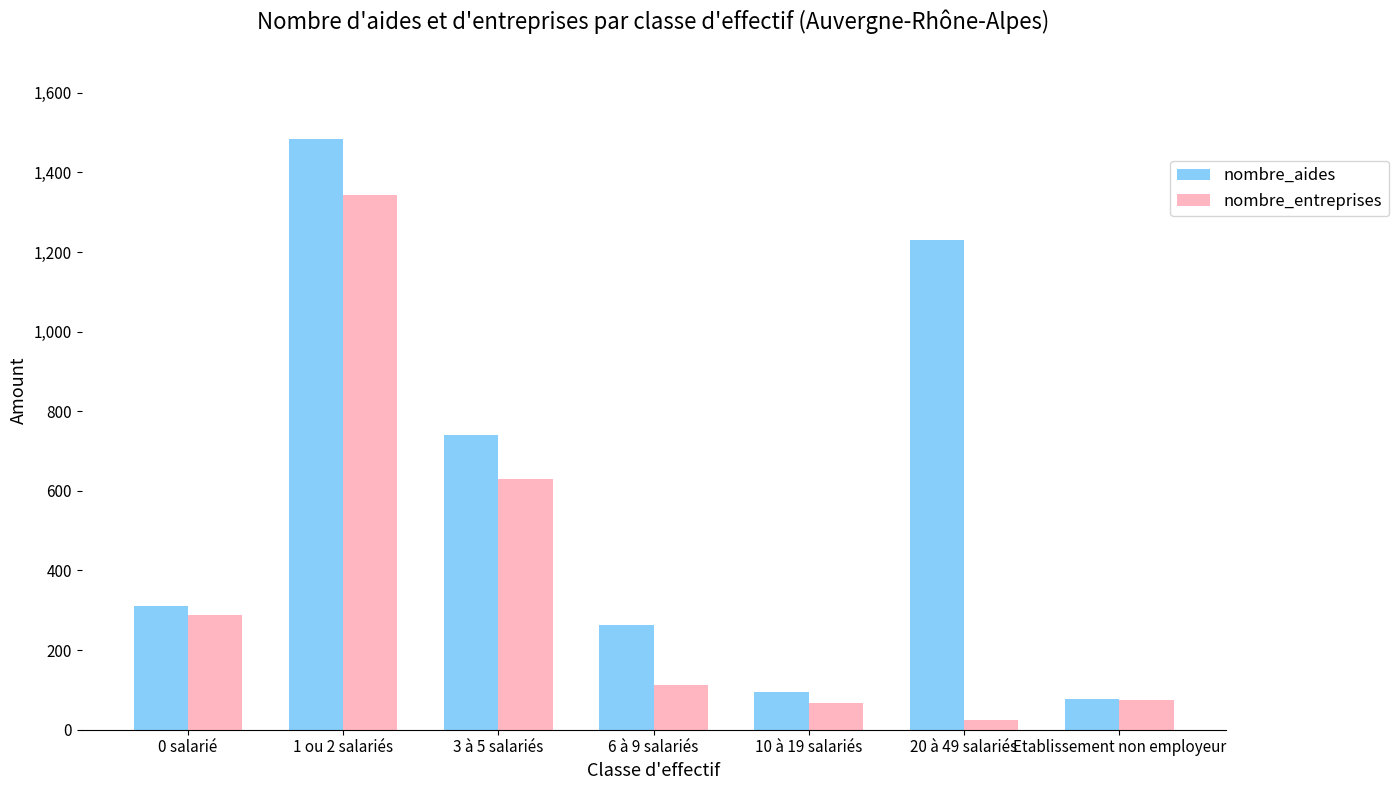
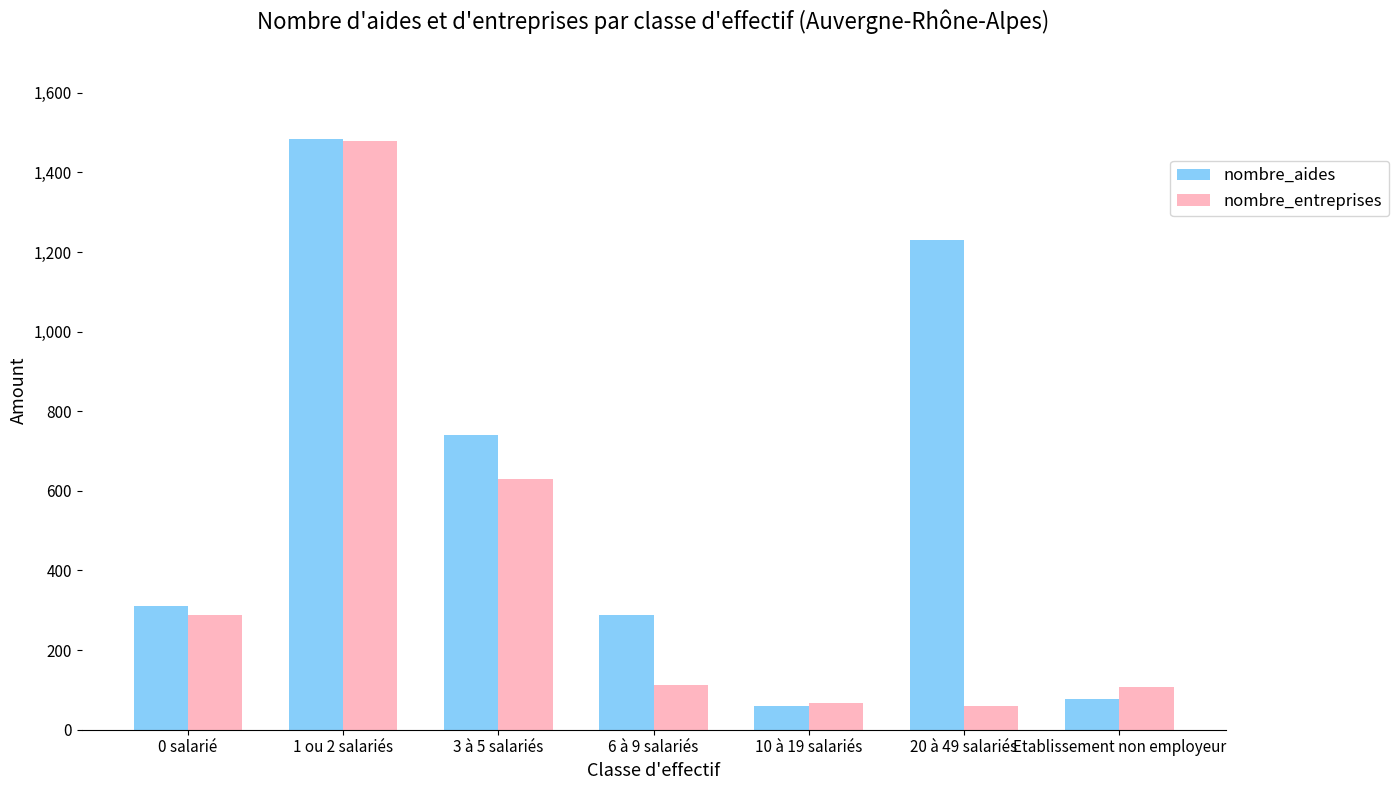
nombre_entreprises, 1 ou 2 salariés: 1,340 -> 1,480
nombre_aides, 6 à 9 salariés: 260 -> 290
nombre_aides, 10 à 19 salariés: 100 -> 60
nombre_entreprises, 20 à 49 salariés: 20 -> 60
nombre_entreprises, Etablissement non employeur: 70 -> 110
